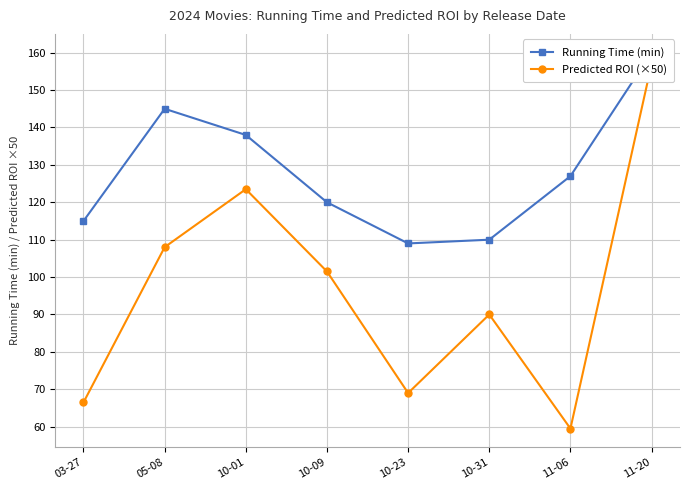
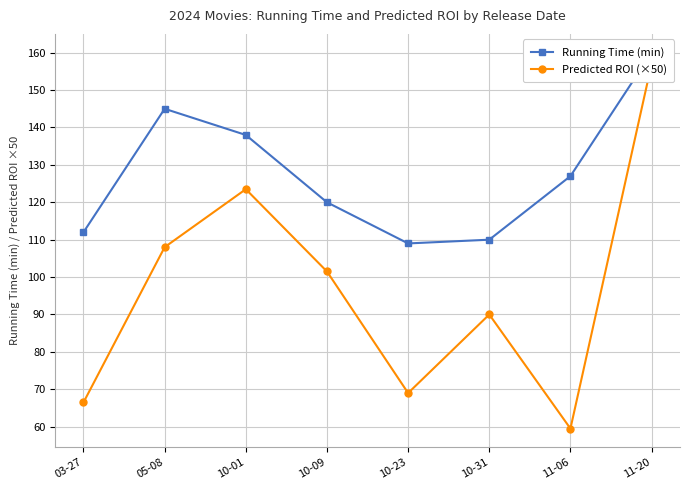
Running Time (min), 03-27: 115 -> 112
